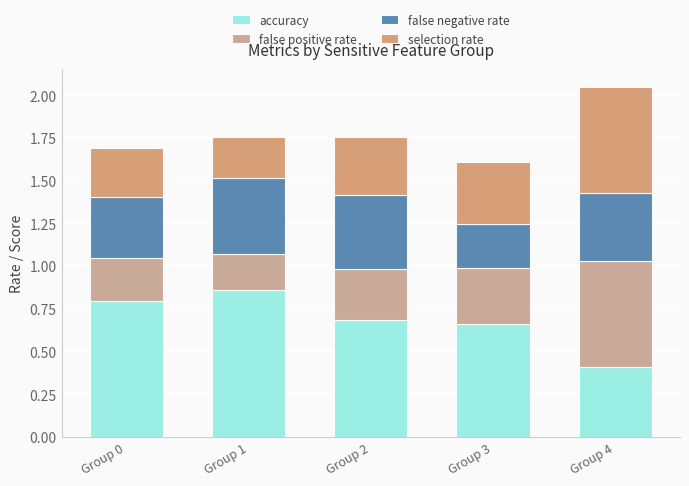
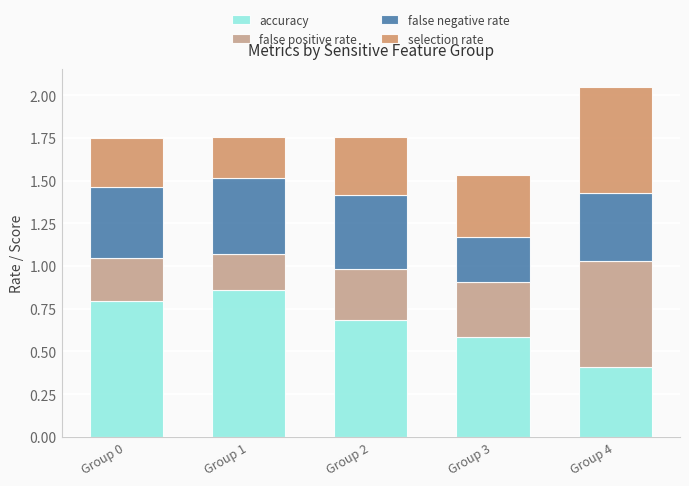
false negative rate, Group 0: 0.36 -> 0.42
accuracy, Group 3: 0.66 -> 0.58
